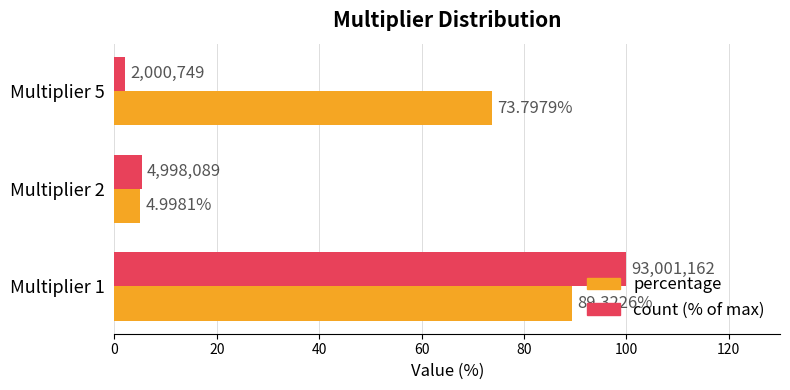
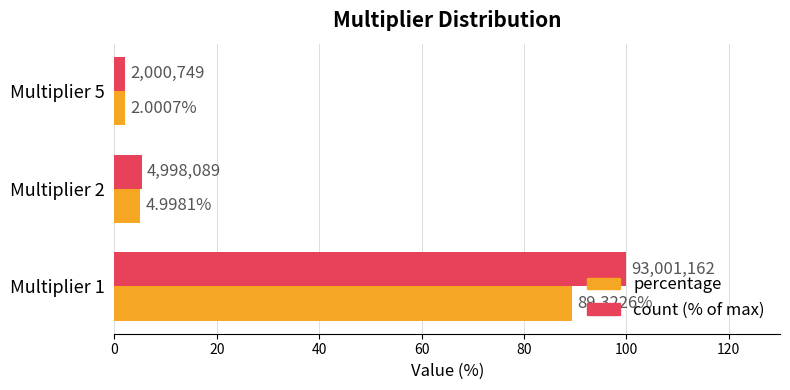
percentage, Multiplier 5: 73.7979% -> 2.0007%
